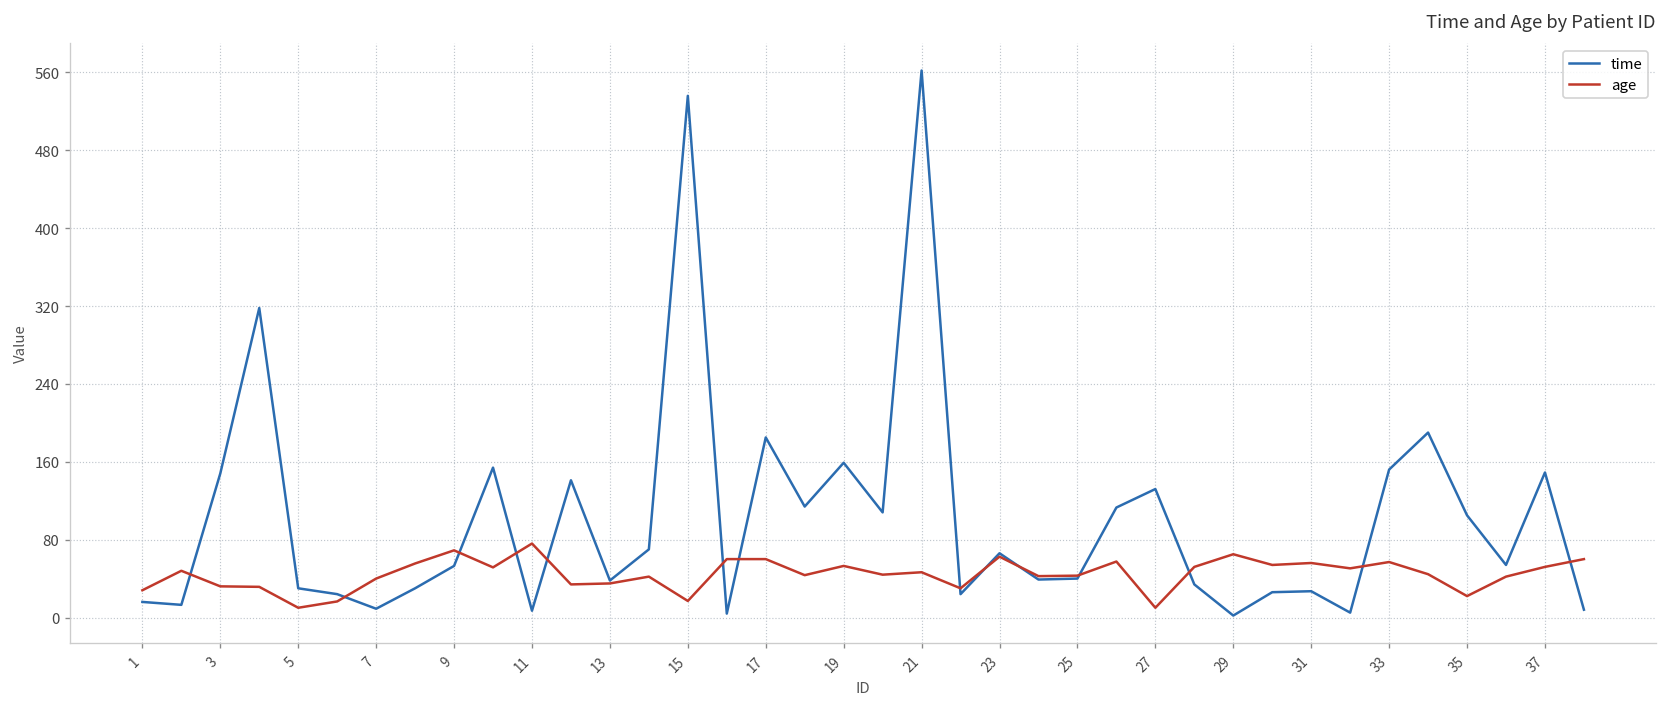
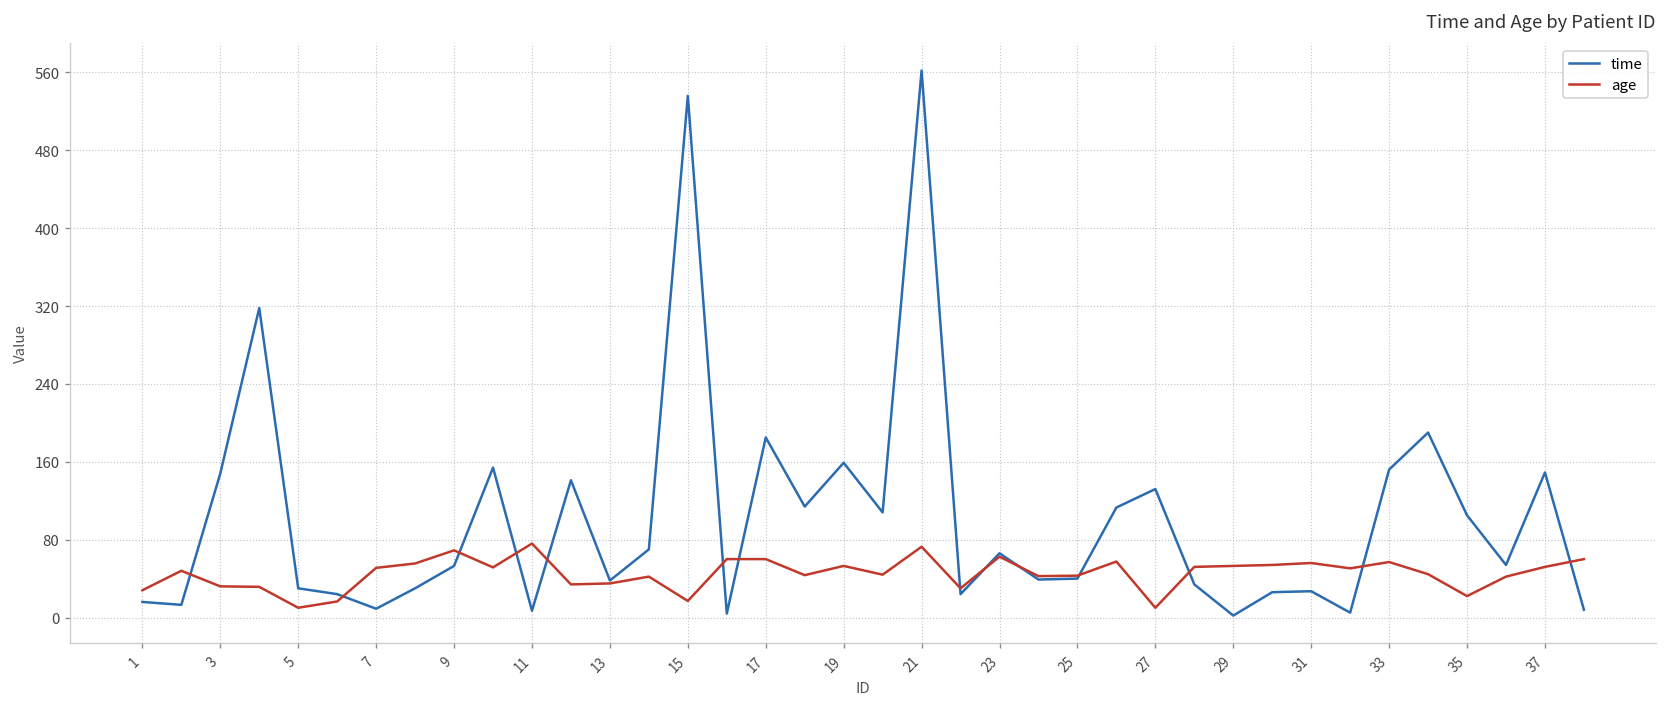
age, 7: 40 -> 50
age, 21: 50 -> 70
age, 29: 70 -> 50
